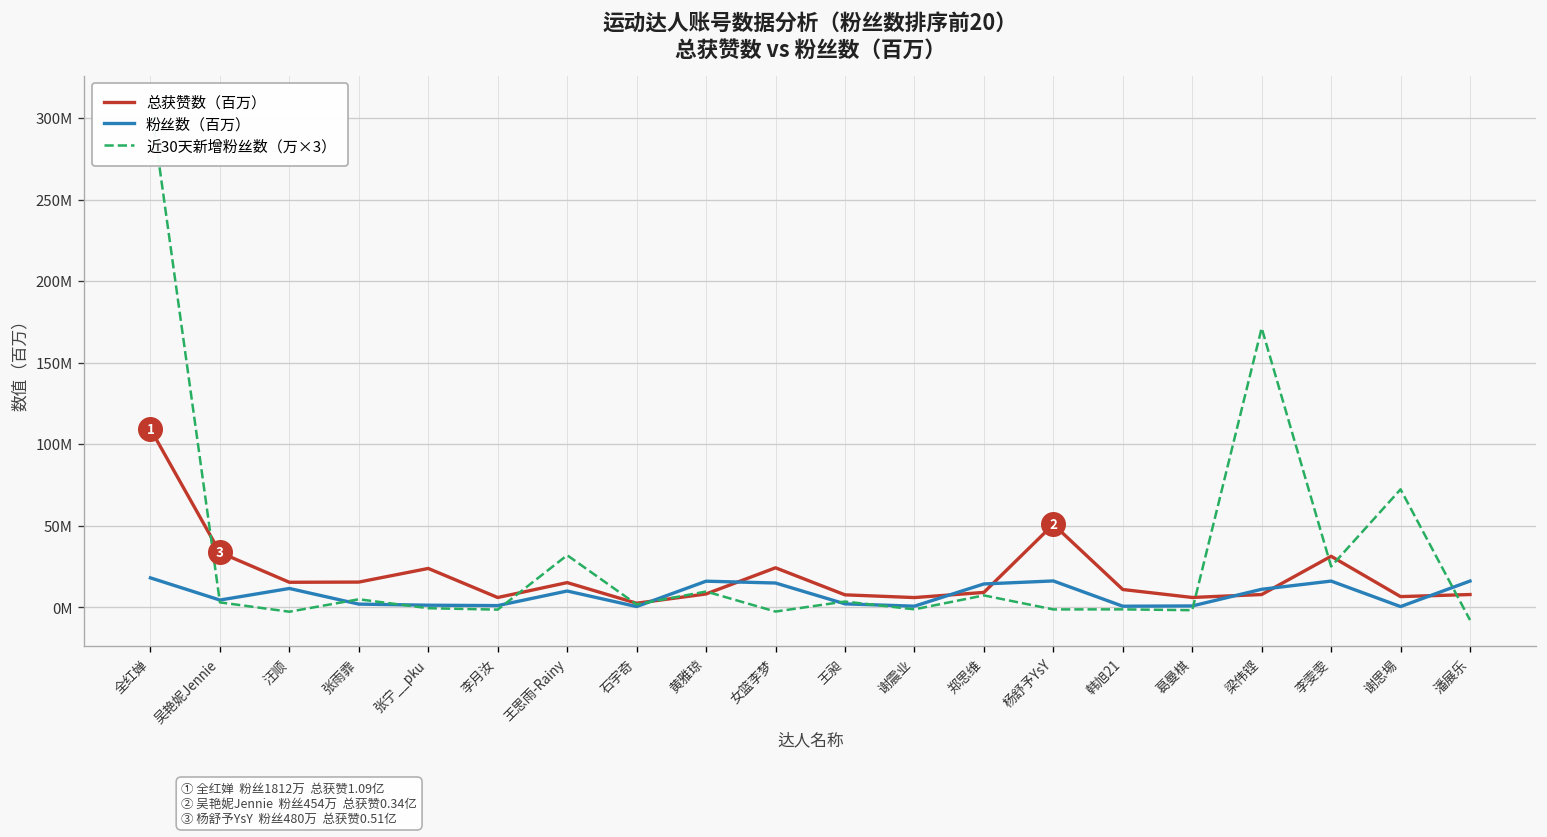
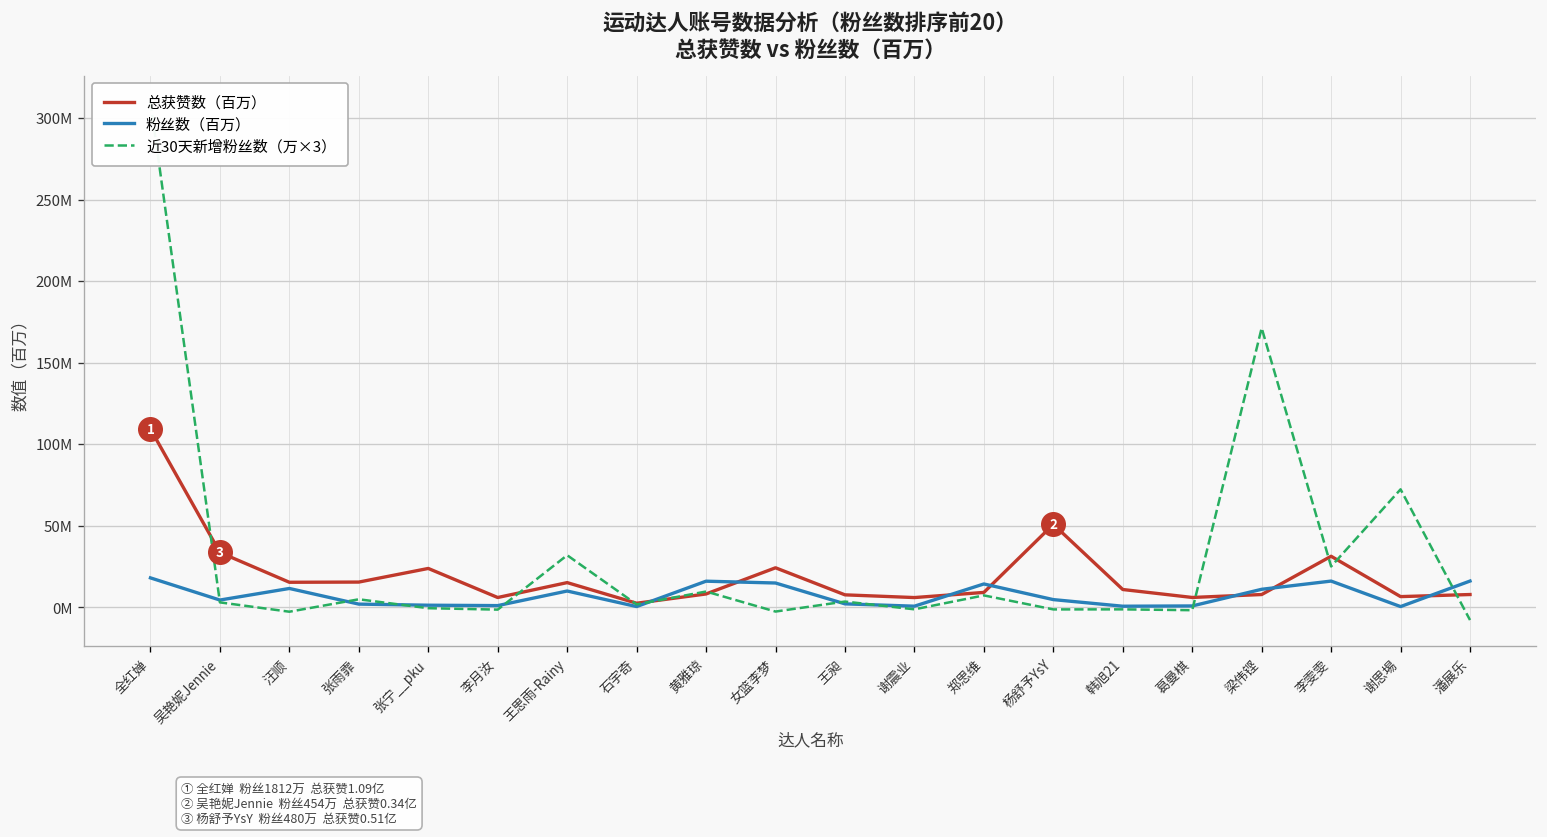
粉丝数（百万）, 杨舒予YsY: 16000000 -> 5000000
